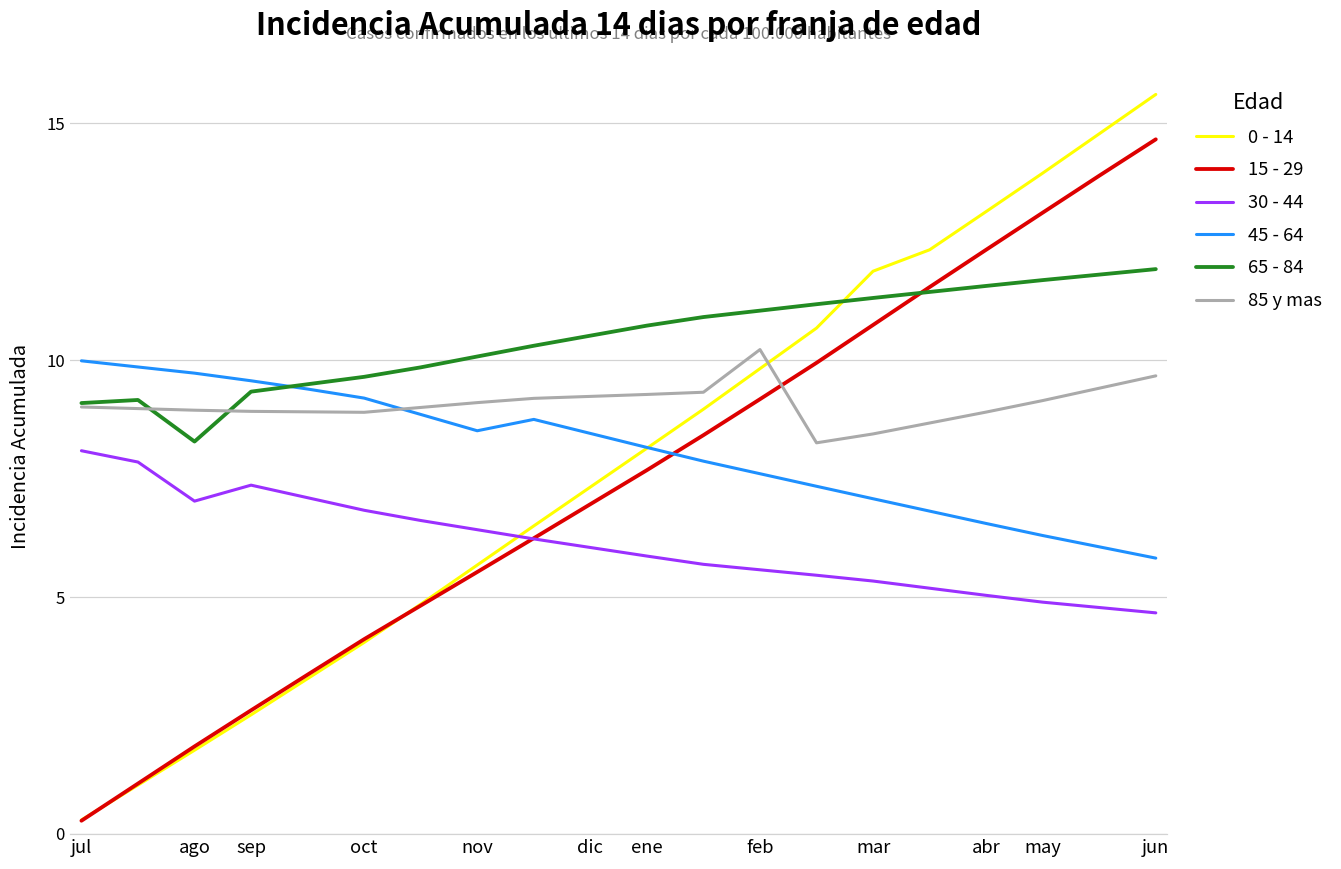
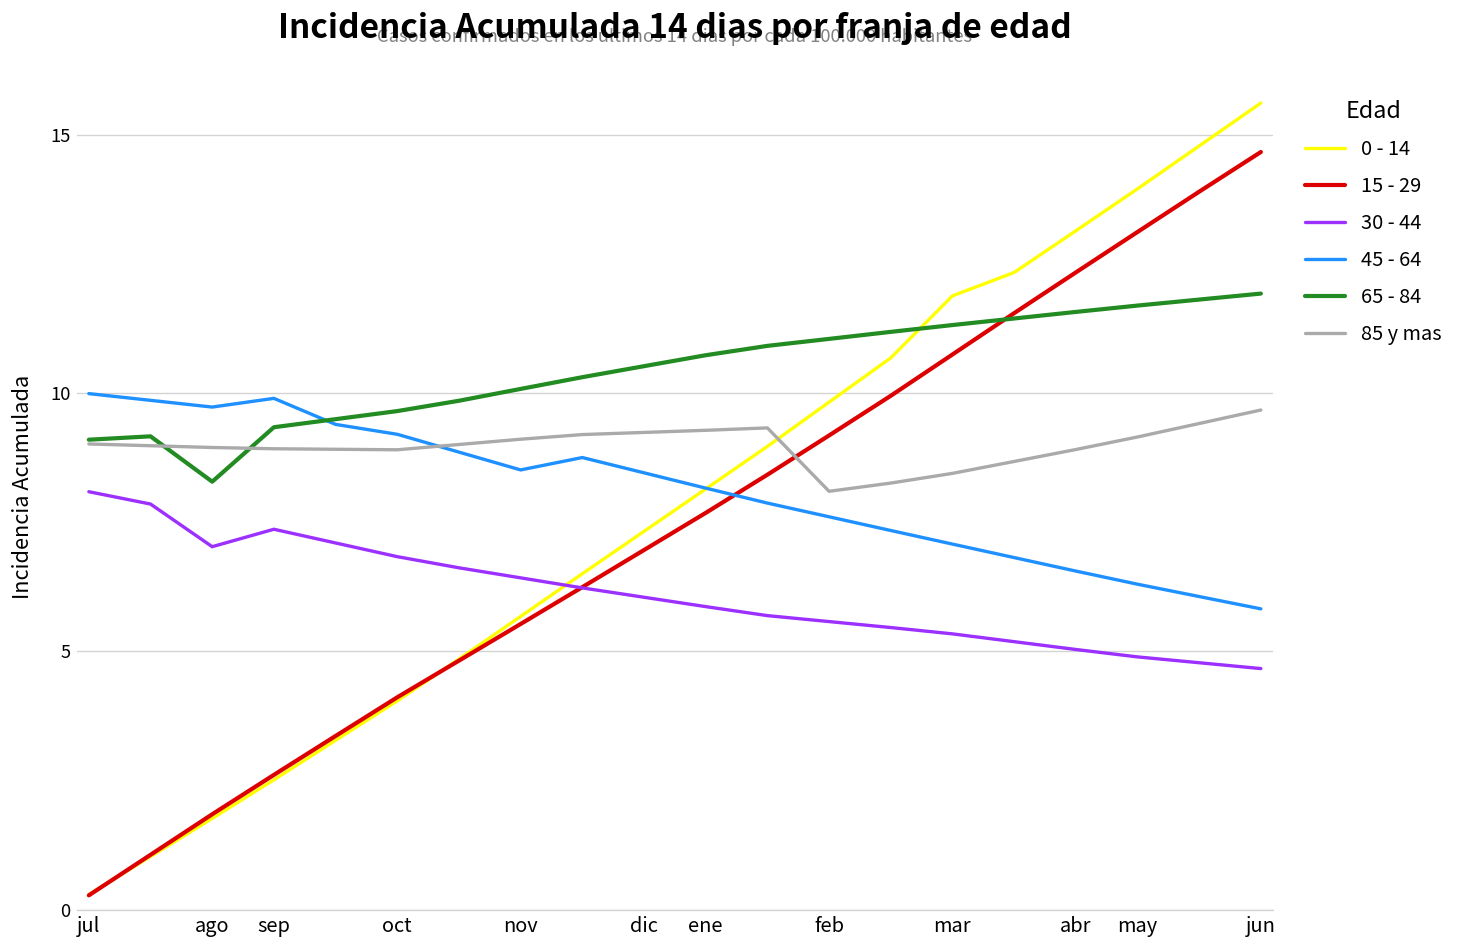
45 - 64, sep: 9.6 -> 9.9
85 y mas, feb: 10.2 -> 8.1
